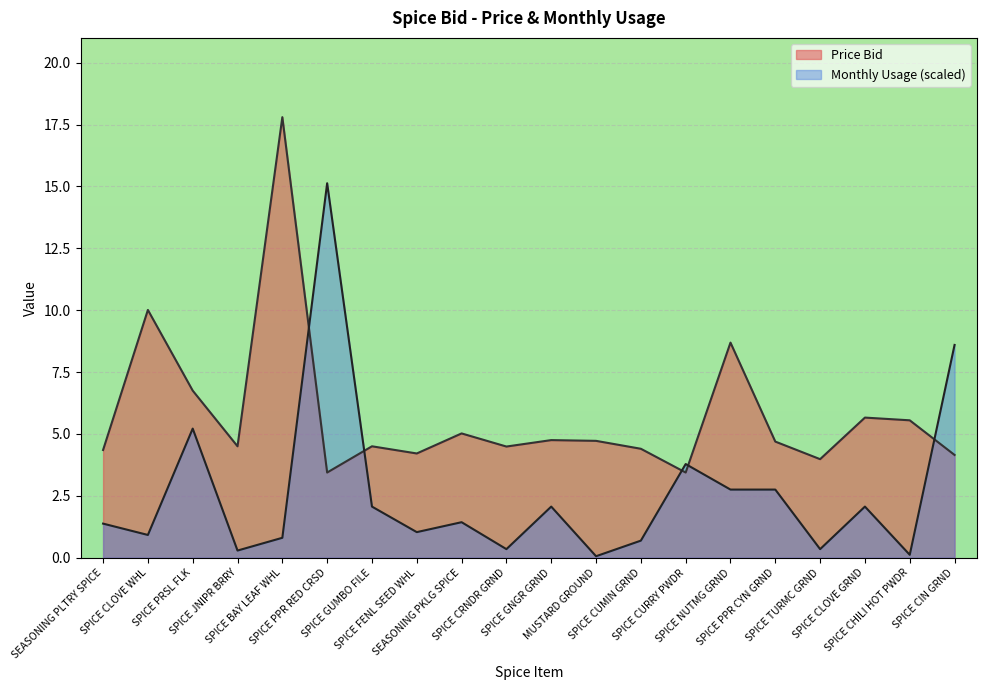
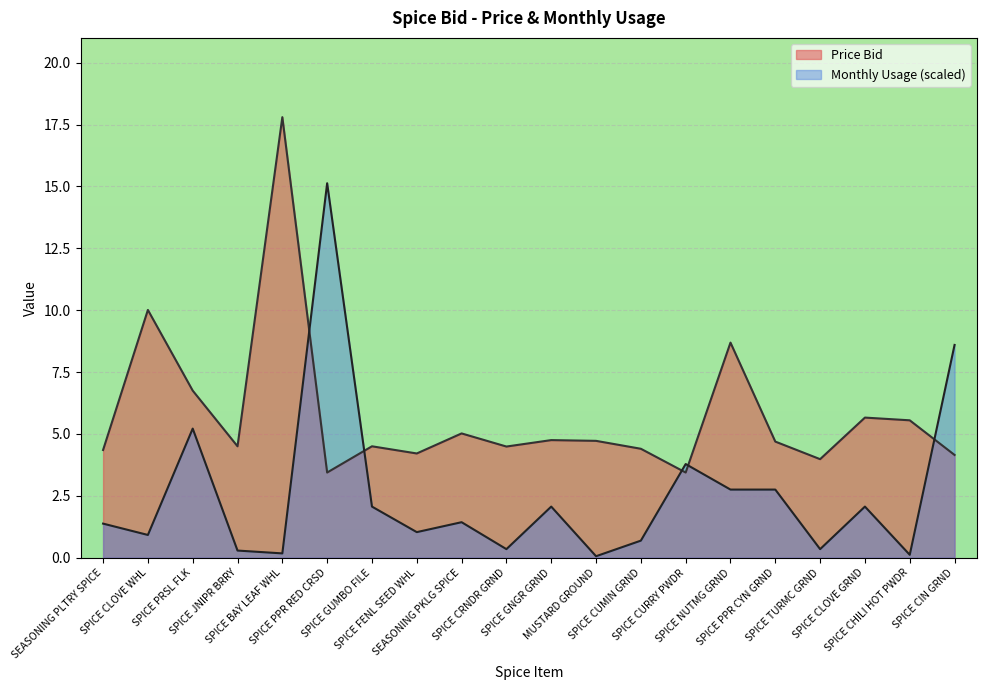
Monthly Usage (scaled), SPICE BAY LEAF WHL: 0.8 -> 0.2
